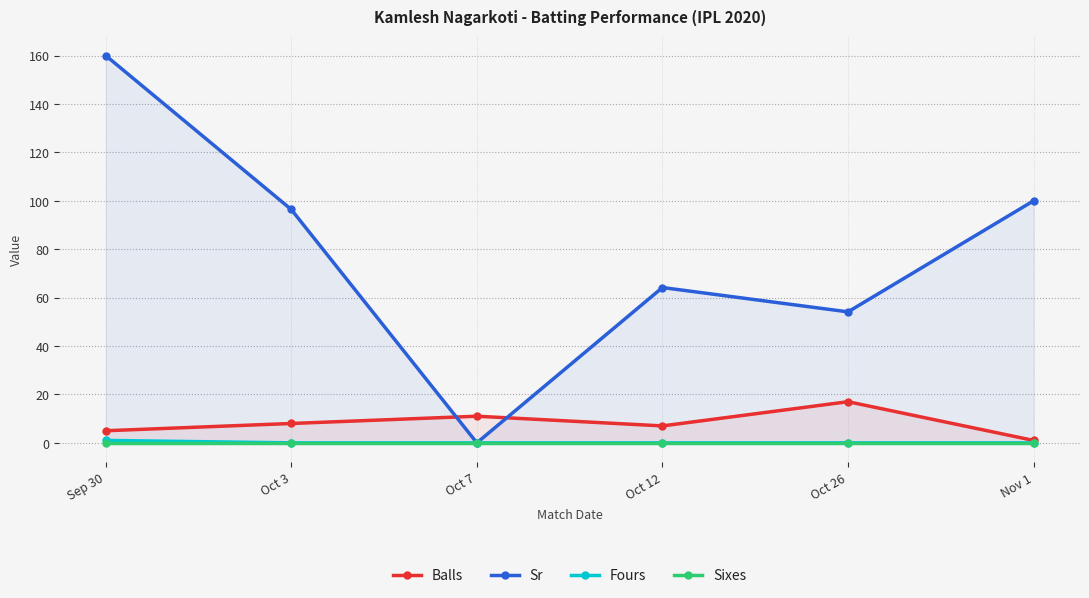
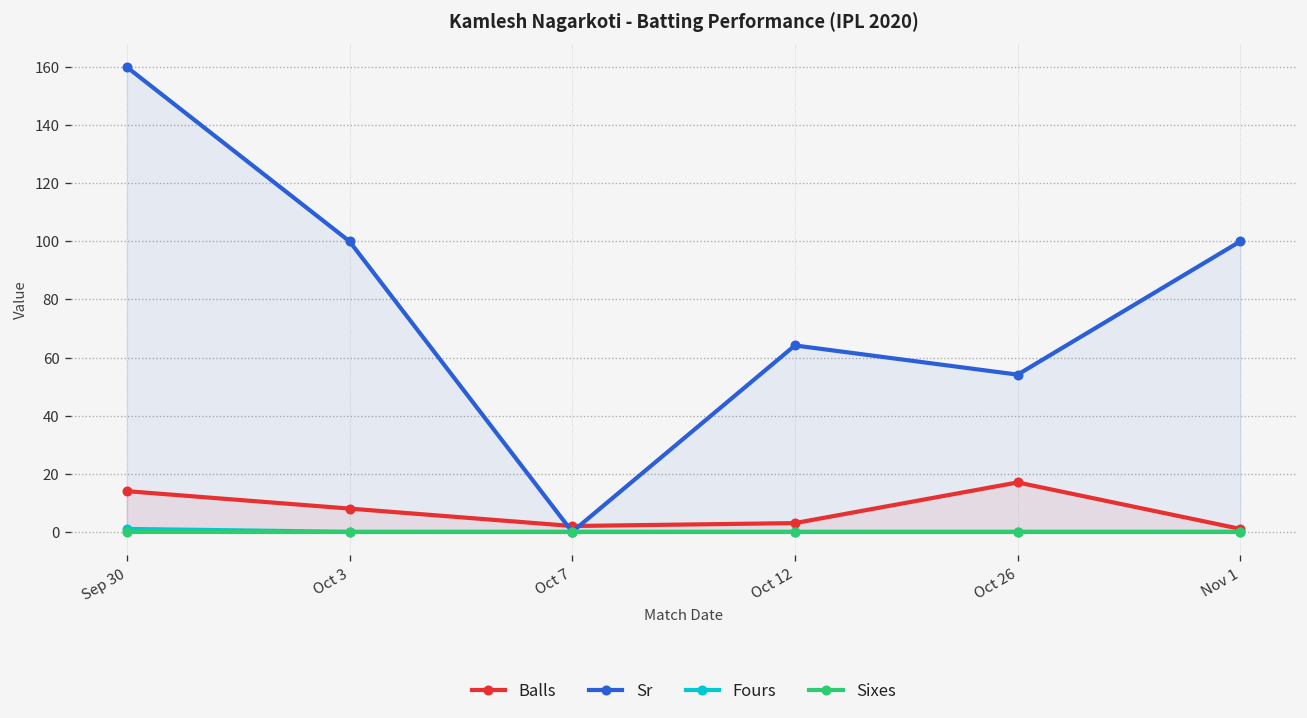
Balls, Sep 30: 5 -> 14
Sr, Oct 3: 96 -> 100
Balls, Oct 7: 11 -> 2
Balls, Oct 12: 7 -> 3
